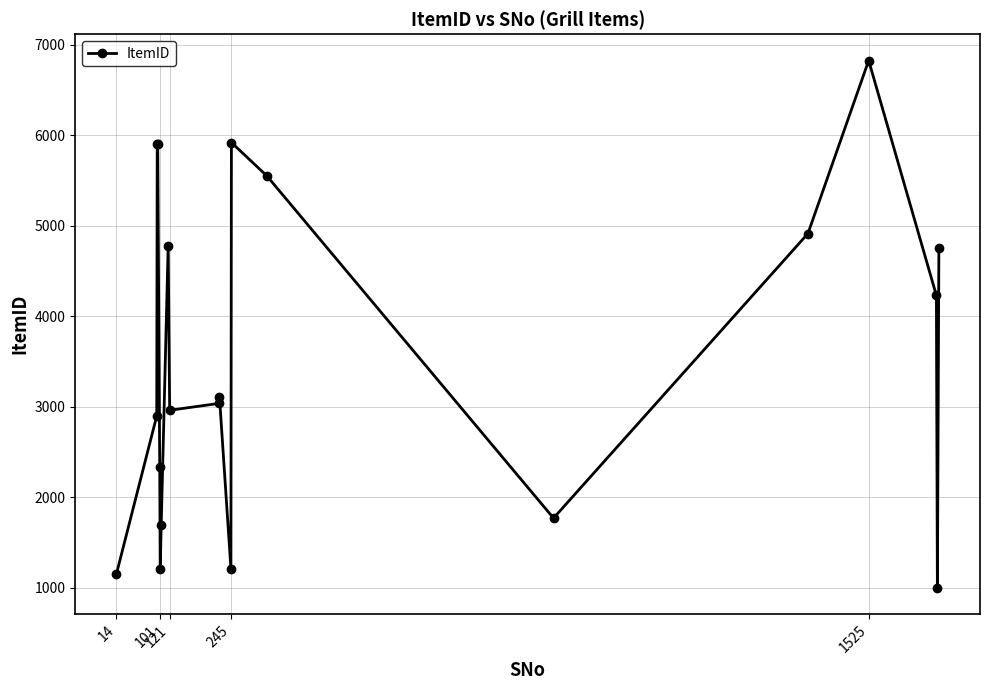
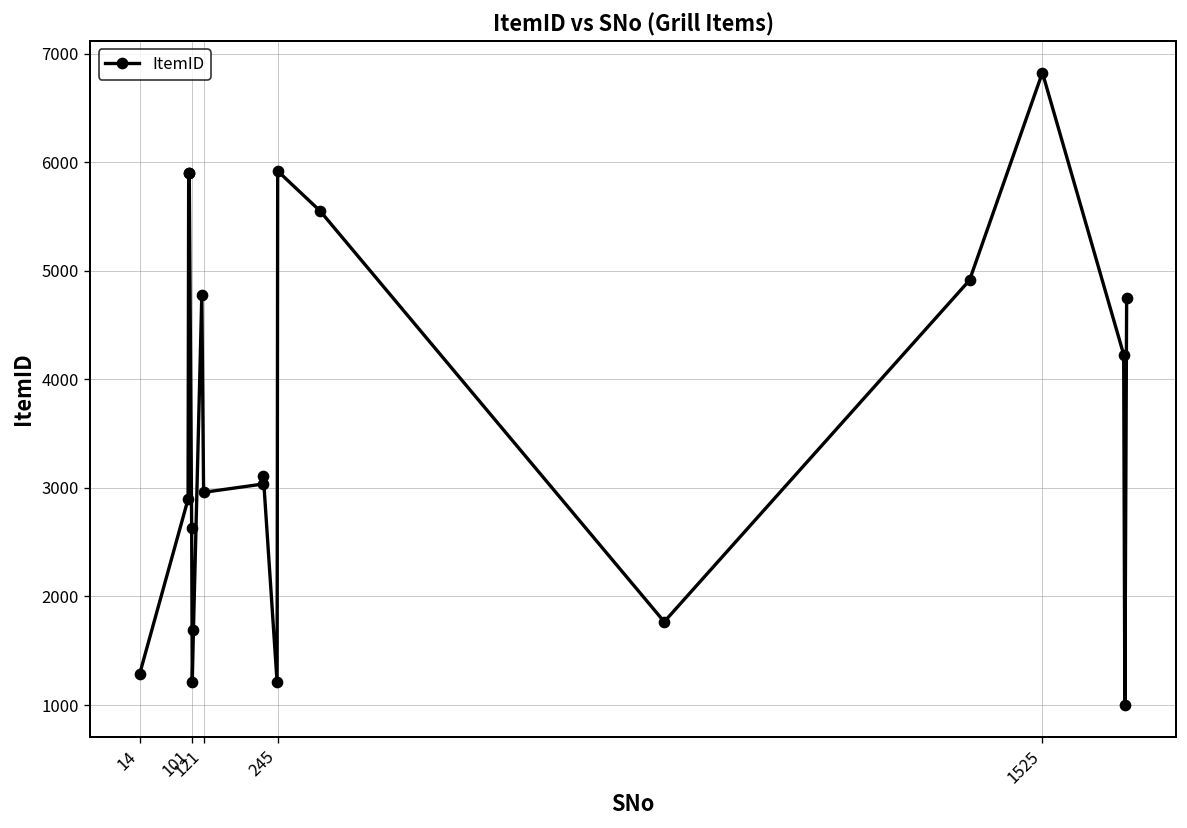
14: 1100 -> 1300
101: 2300 -> 2600
